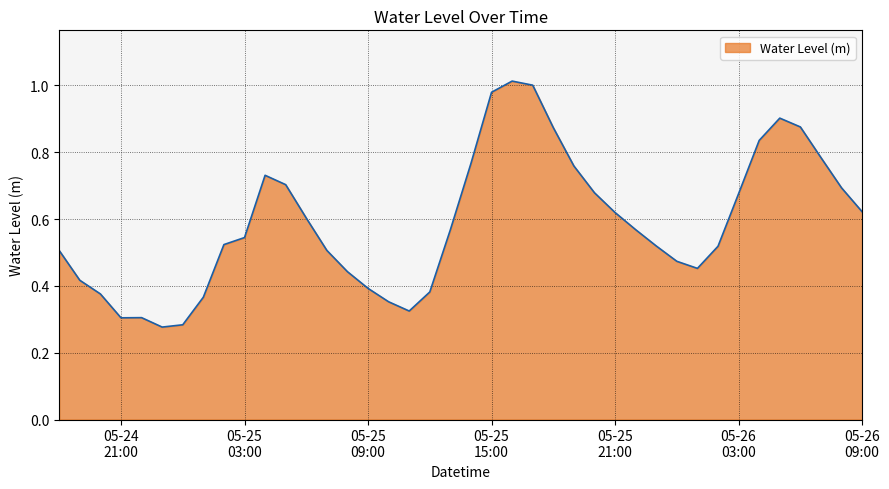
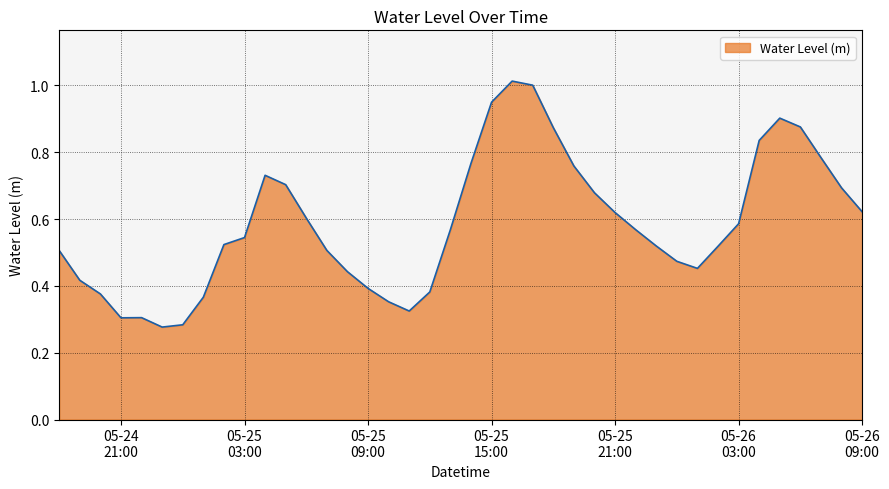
05-25 15:00: 0.98 -> 0.95
05-26 03:00: 0.68 -> 0.59
